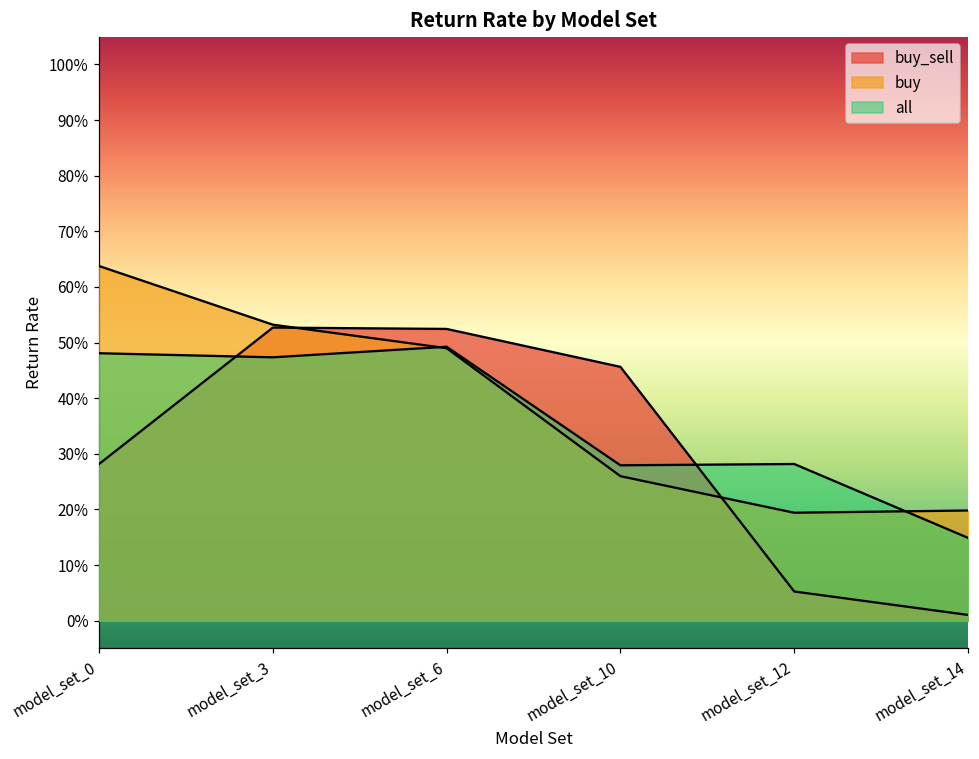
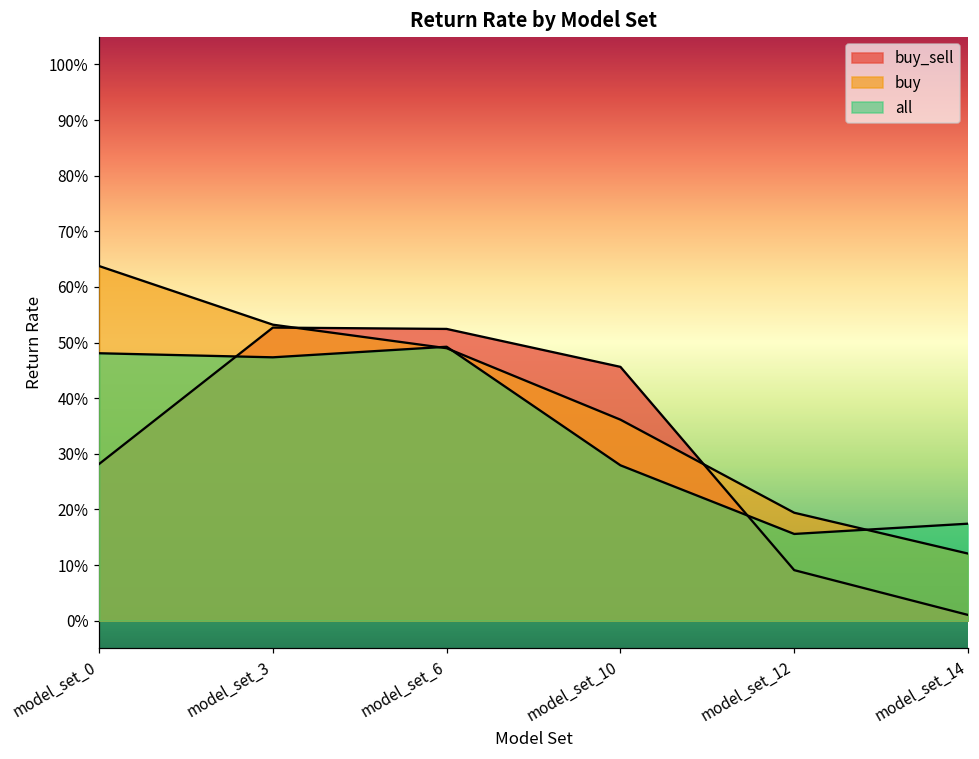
buy, model_set_10: 26% -> 36%
buy_sell, model_set_12: 5% -> 9%
all, model_set_12: 28% -> 16%
buy, model_set_14: 20% -> 12%
all, model_set_14: 15% -> 17%
